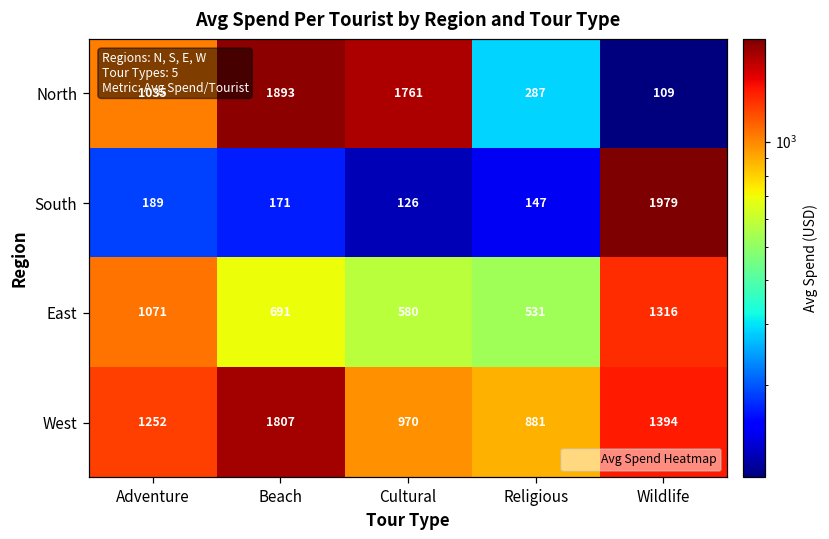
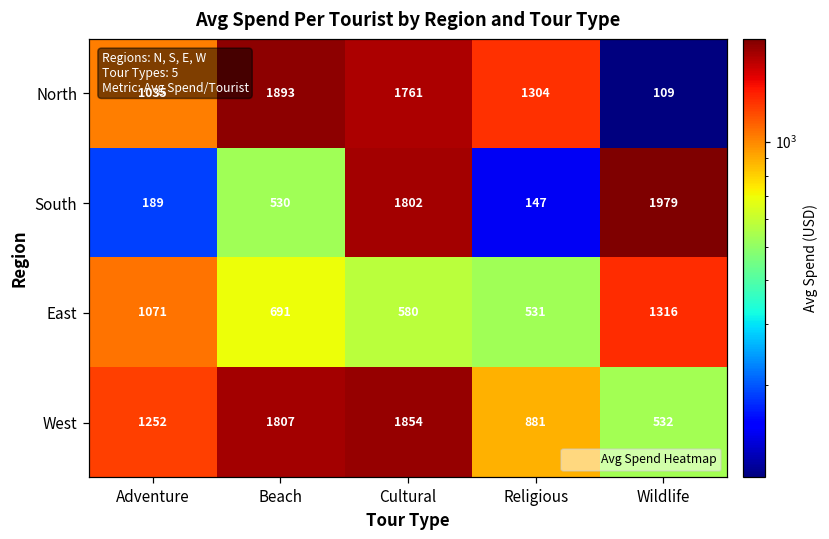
North, Religious: 287 -> 1304
South, Beach: 171 -> 530
South, Cultural: 126 -> 1802
West, Cultural: 970 -> 1854
West, Wildlife: 1394 -> 532
